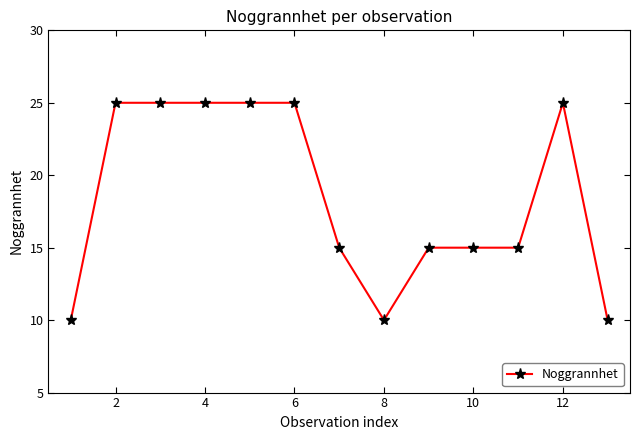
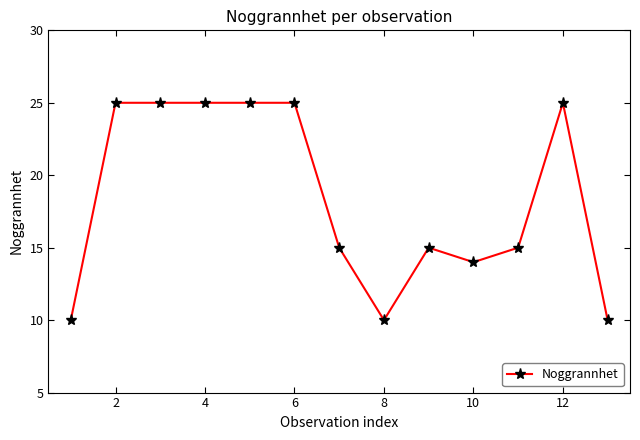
10: 15 -> 14
